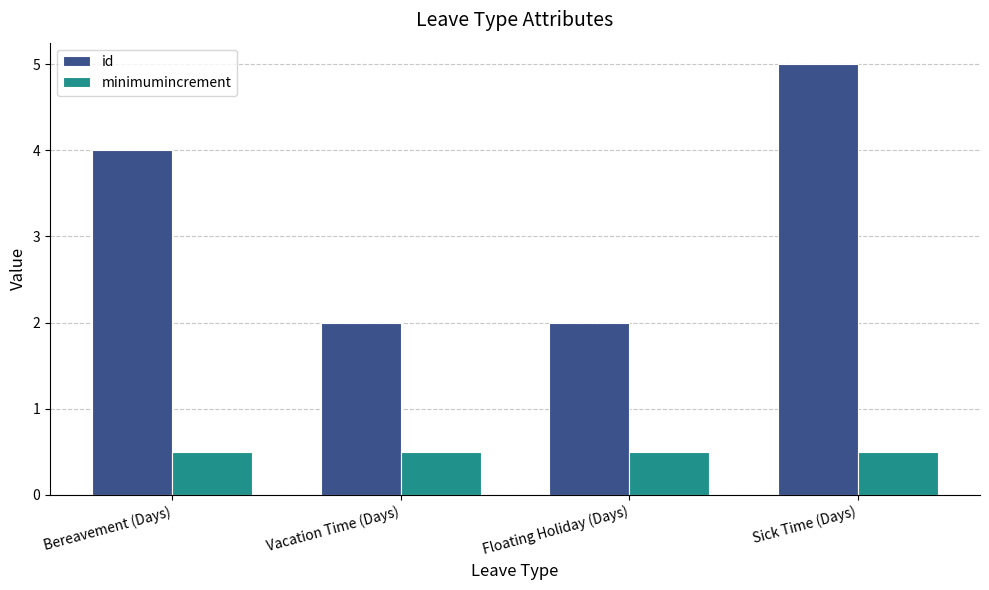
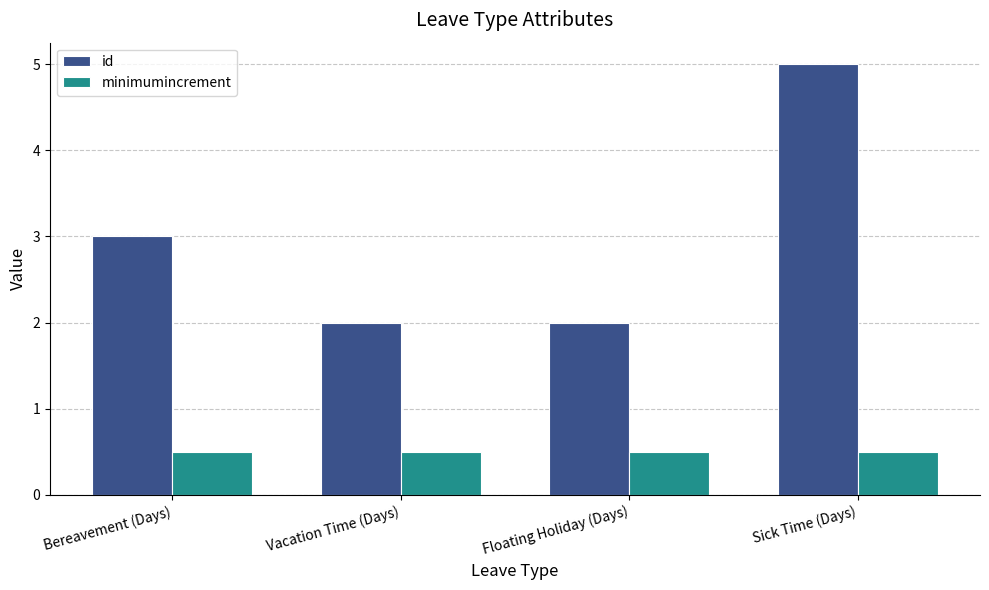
id, Bereavement (Days): 4 -> 3
